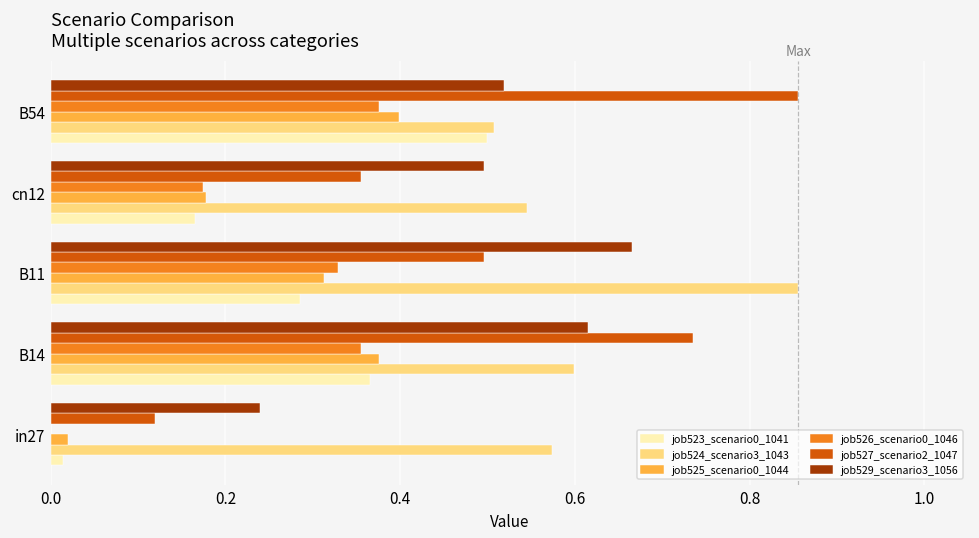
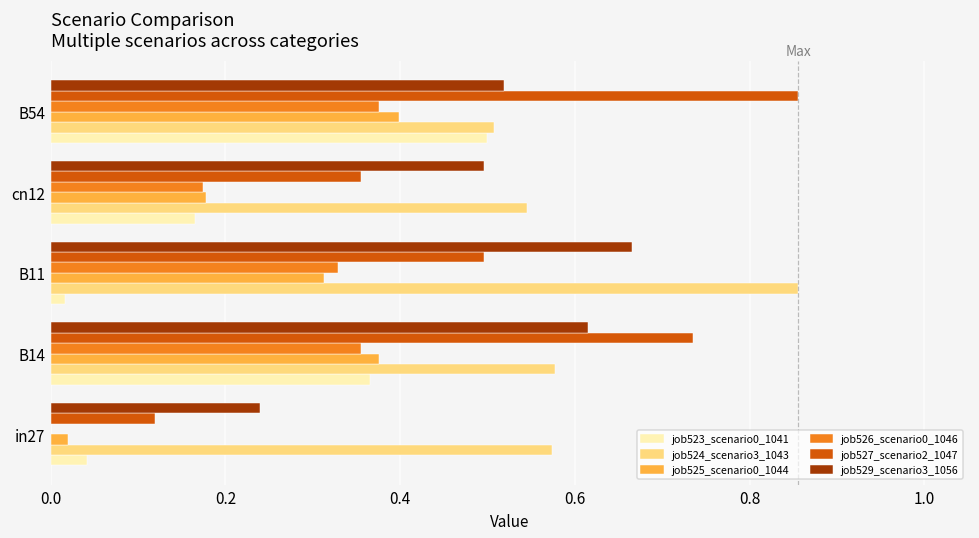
job523_scenario0_1041, B11: 0.28 -> 0.02
job524_scenario3_1043, B14: 0.60 -> 0.58
job523_scenario0_1041, in27: 0.01 -> 0.04
